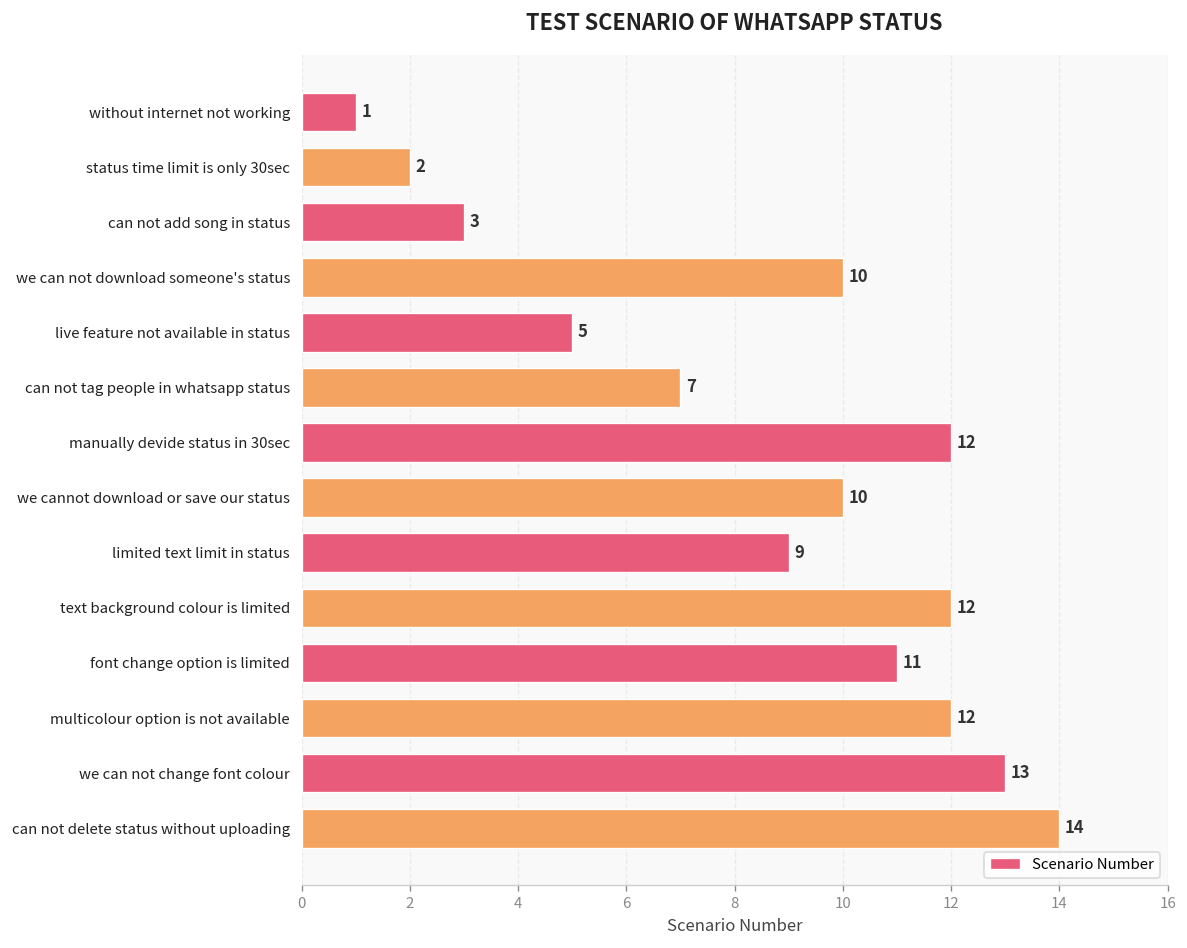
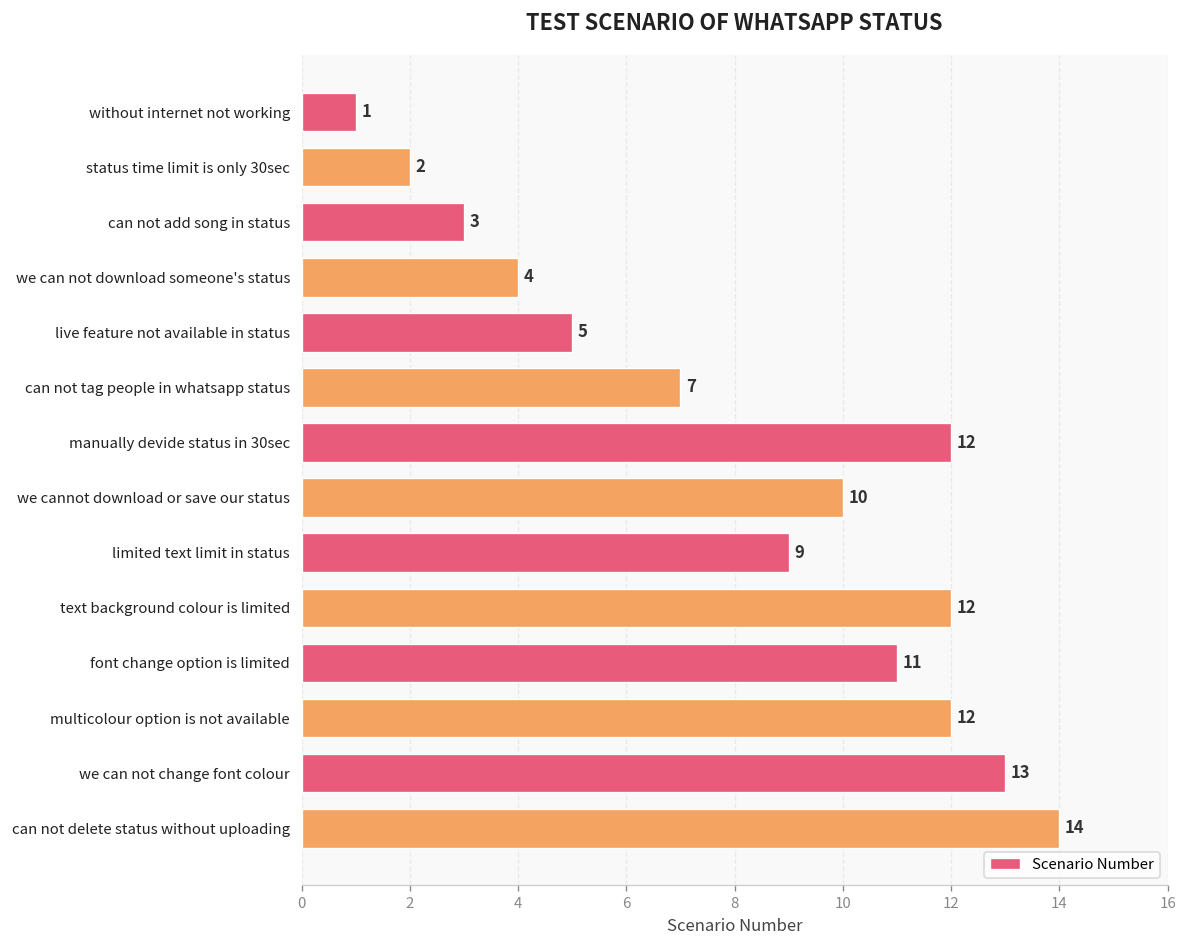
we can not download someone's status: 10 -> 4
